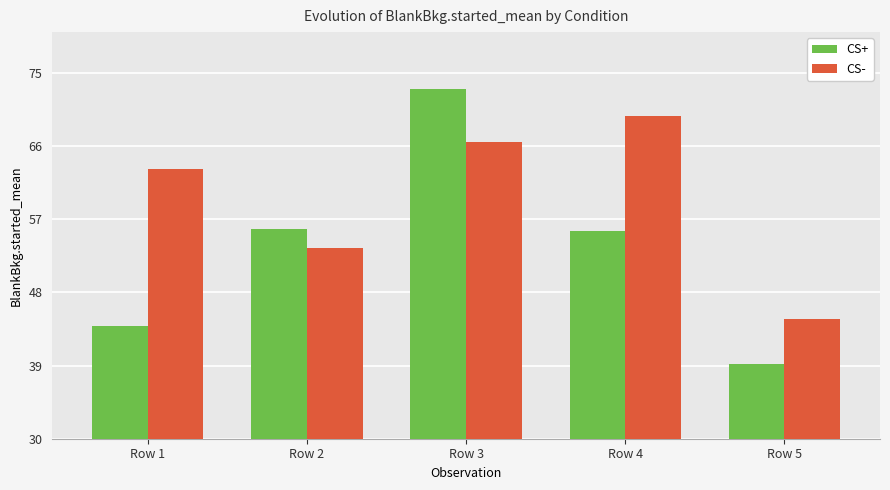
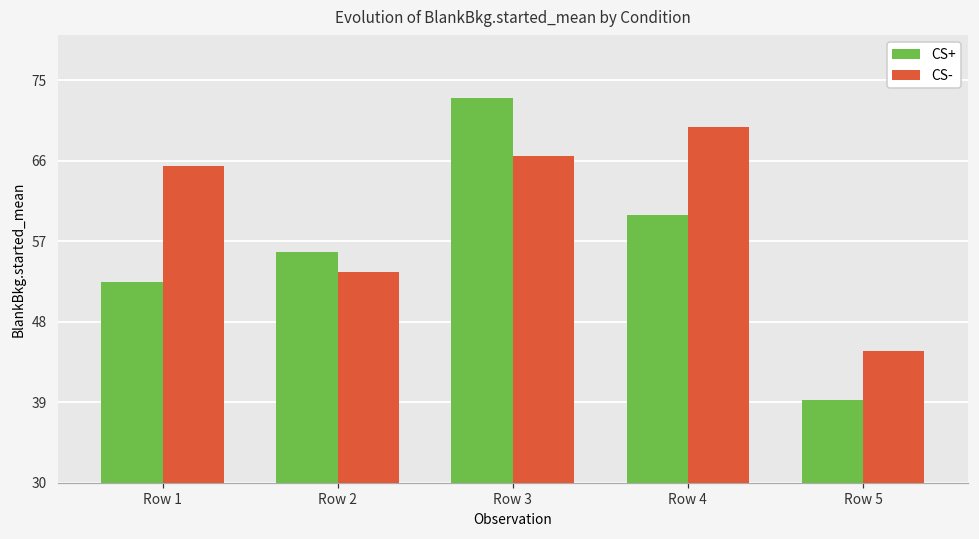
CS+, Row 1: 44 -> 52
CS-, Row 1: 63 -> 65
CS+, Row 4: 56 -> 60
